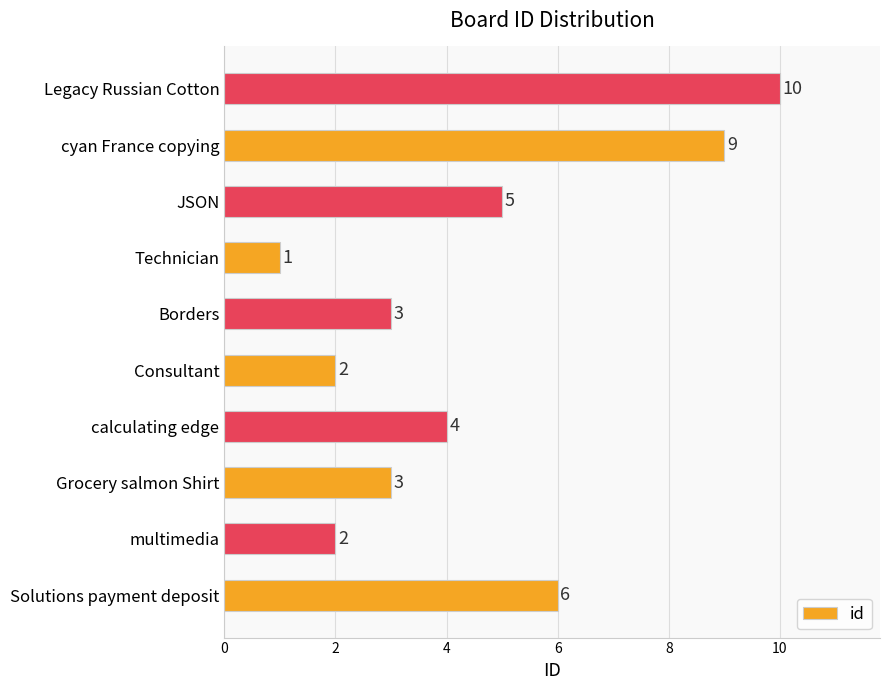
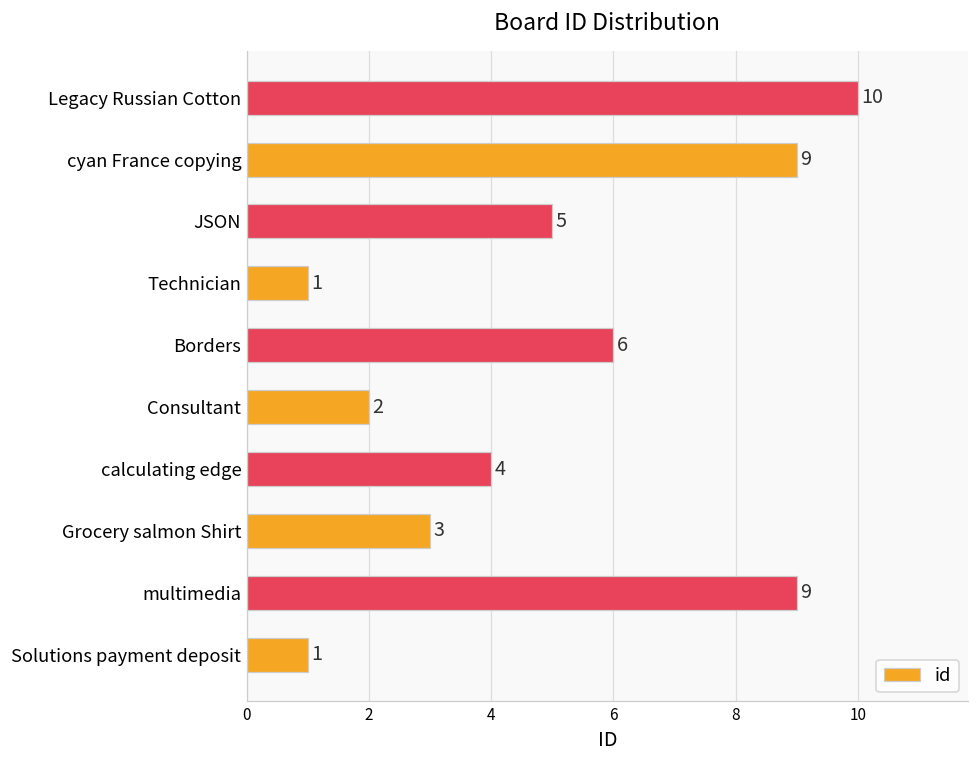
Borders: 3 -> 6
multimedia: 2 -> 9
Solutions payment deposit: 6 -> 1
